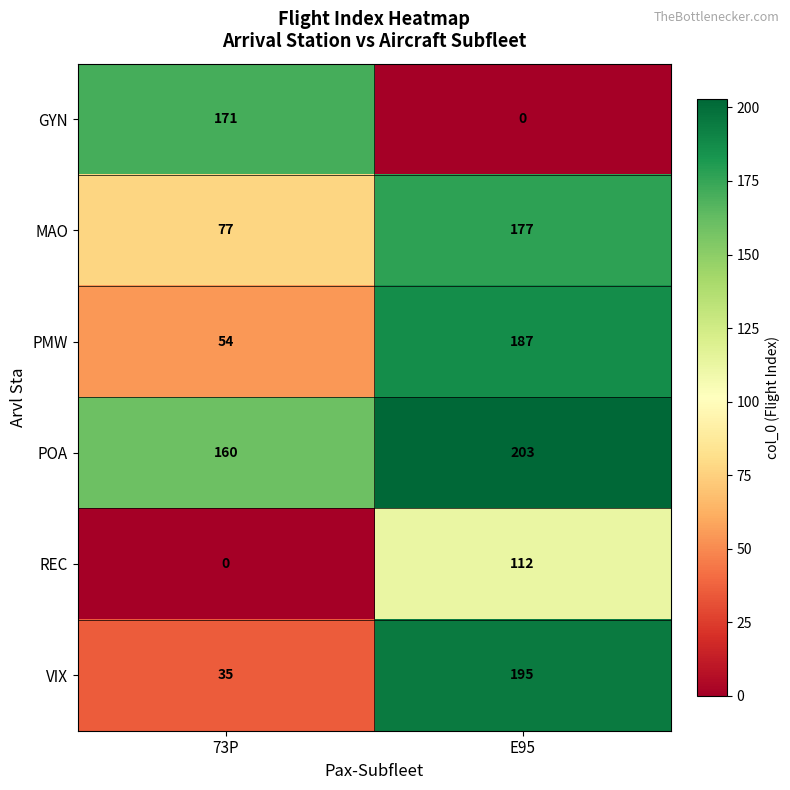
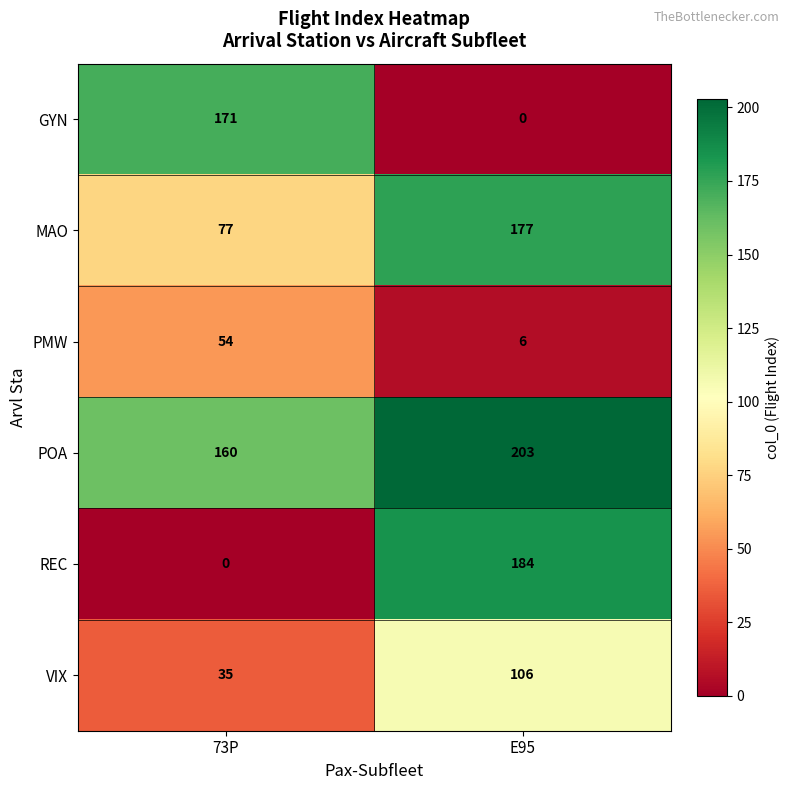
PMW, E95: 187 -> 6
REC, E95: 112 -> 184
VIX, E95: 195 -> 106
